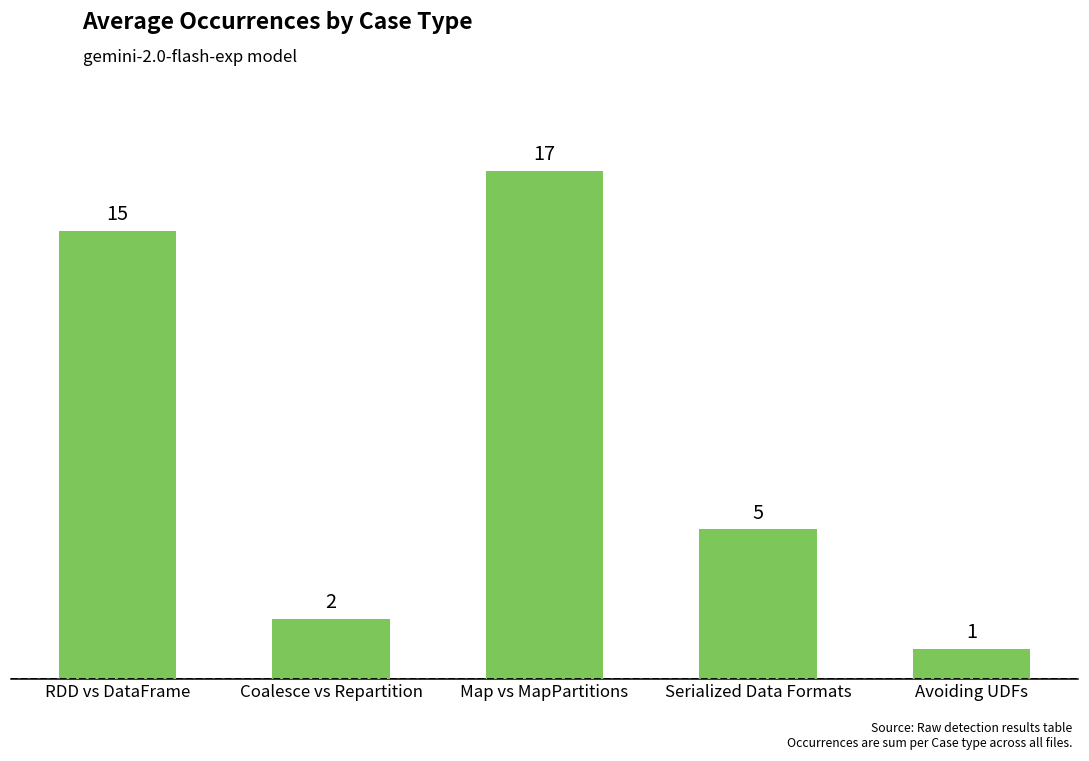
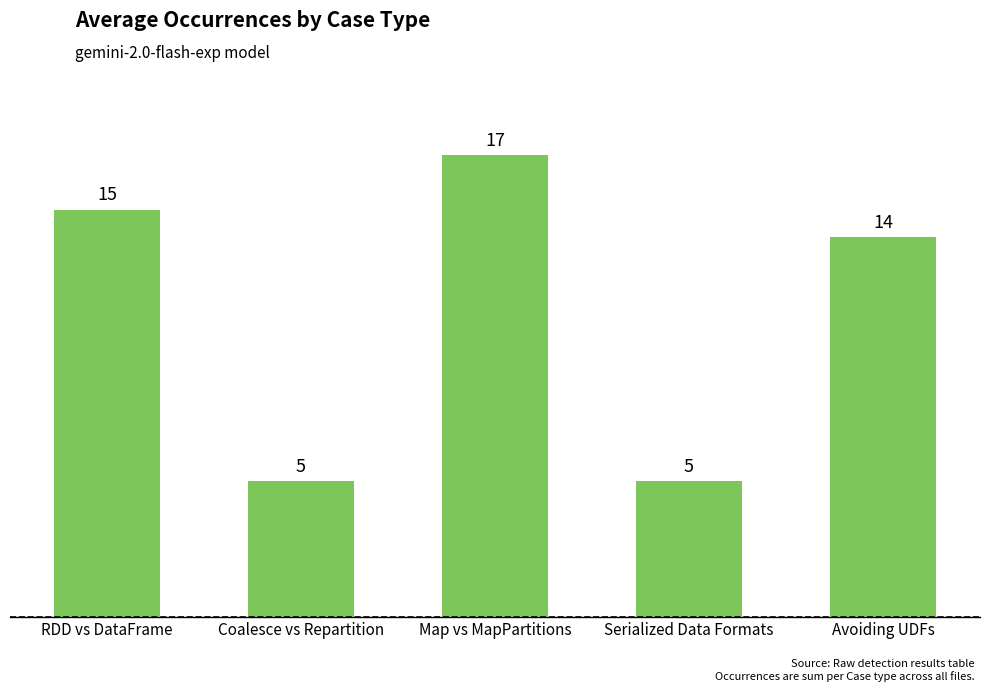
Coalesce vs Repartition: 2 -> 5
Avoiding UDFs: 1 -> 14
